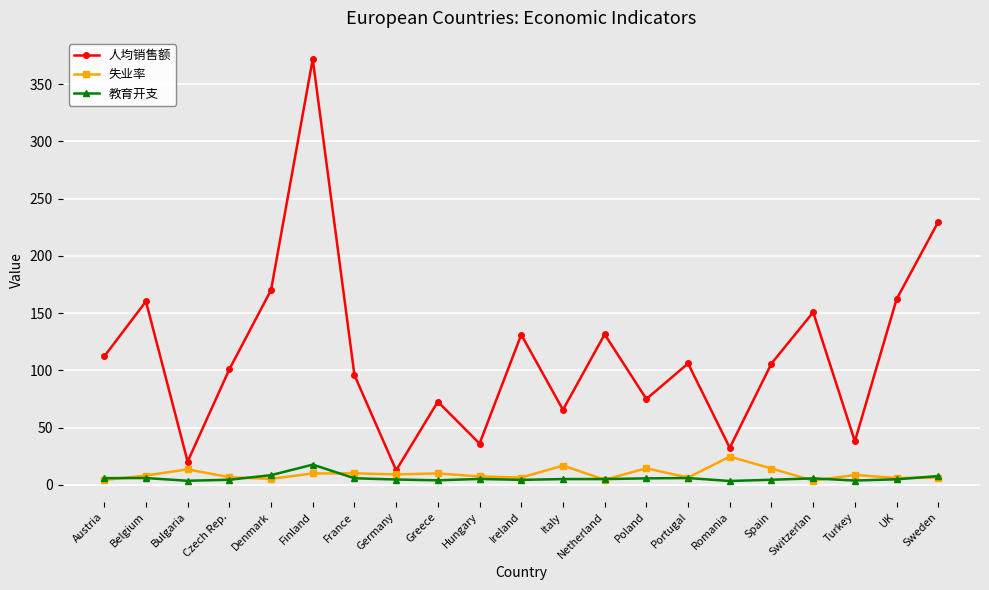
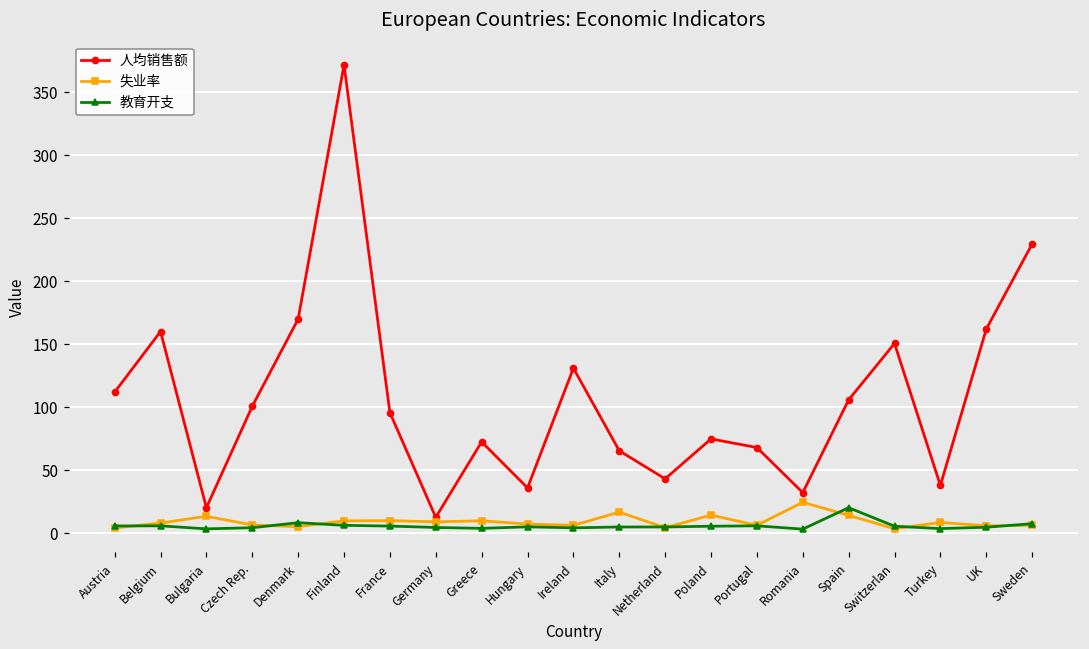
教育开支, Finland: 18 -> 6
人均销售额, Netherland: 131 -> 43
人均销售额, Portugal: 106 -> 68
教育开支, Spain: 4 -> 20
